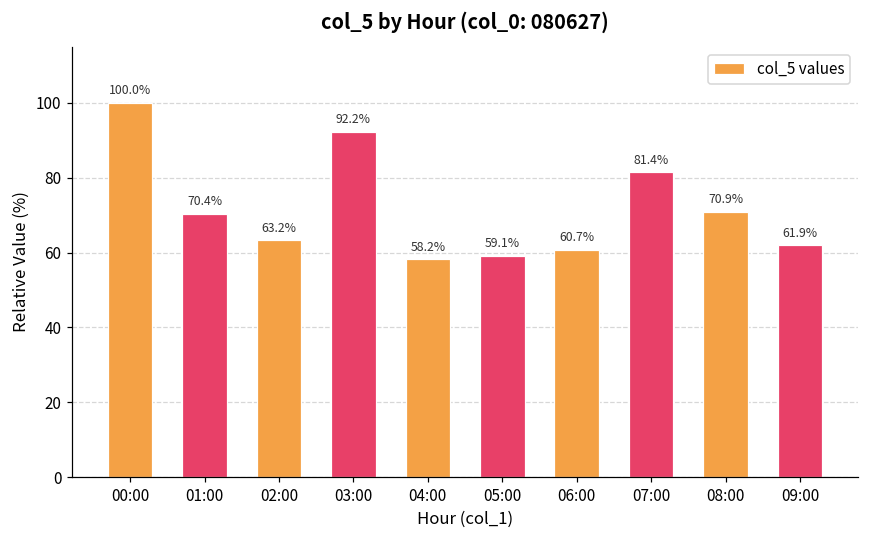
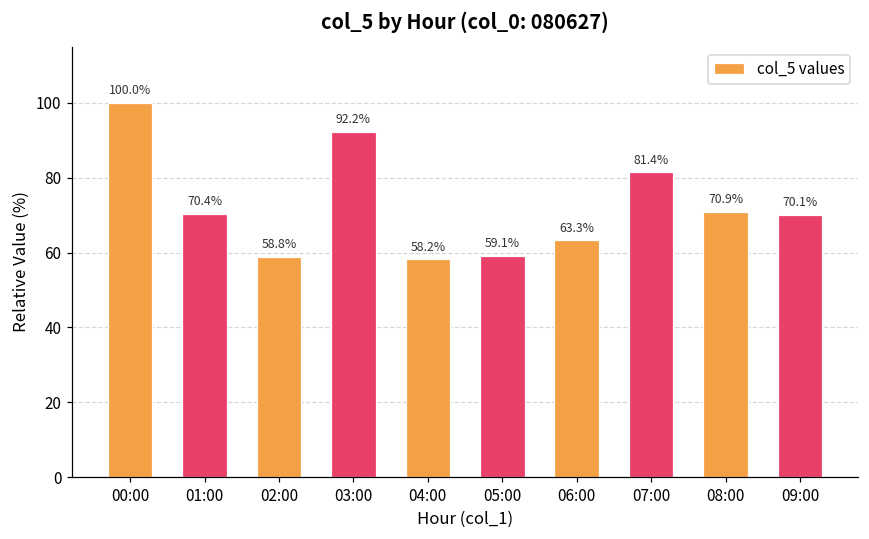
02:00: 63.2% -> 58.8%
06:00: 60.7% -> 63.3%
09:00: 61.9% -> 70.1%
